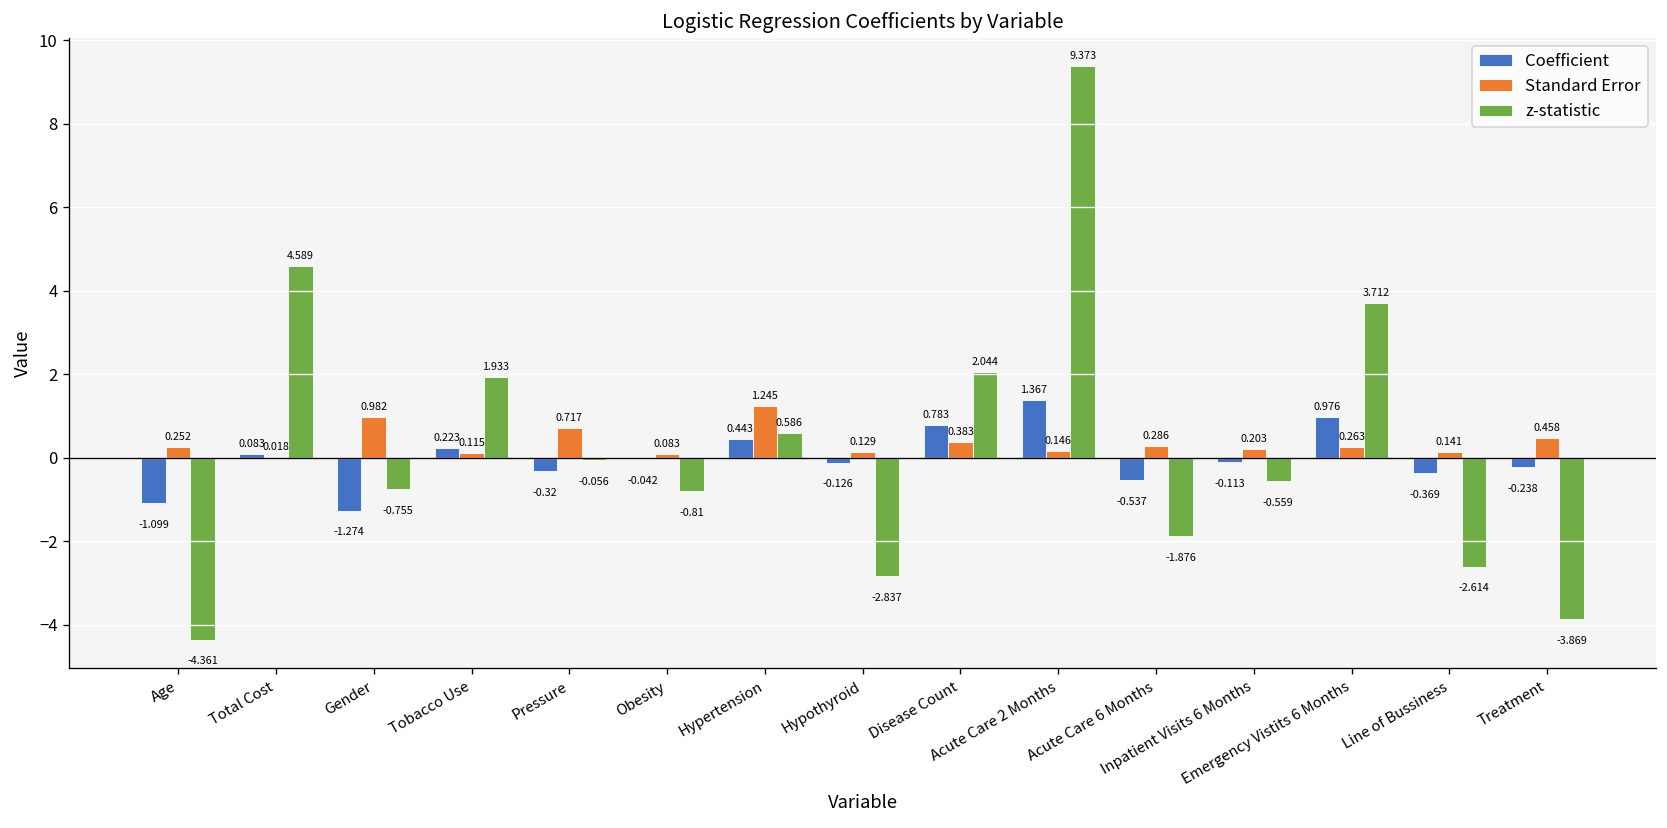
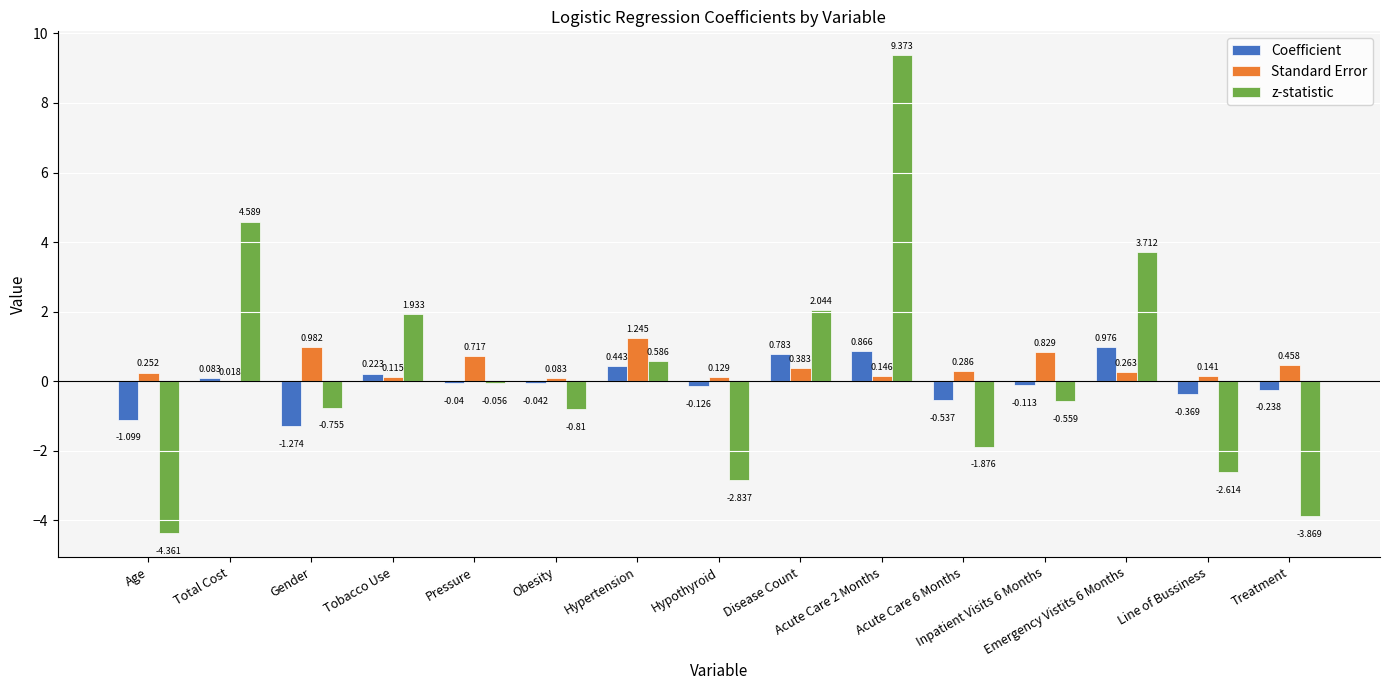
Coefficient, Pressure: -0.32 -> -0.04
Coefficient, Acute Care 2 Months: 1.367 -> 0.866
Standard Error, Inpatient Visits 6 Months: 0.203 -> 0.829
